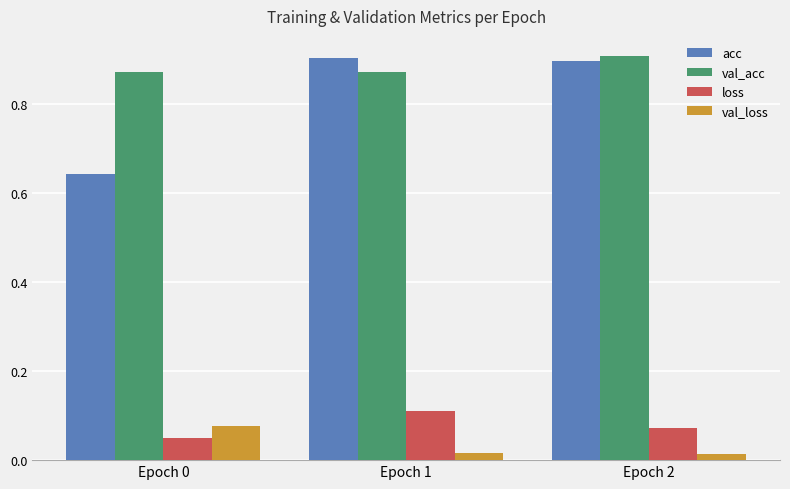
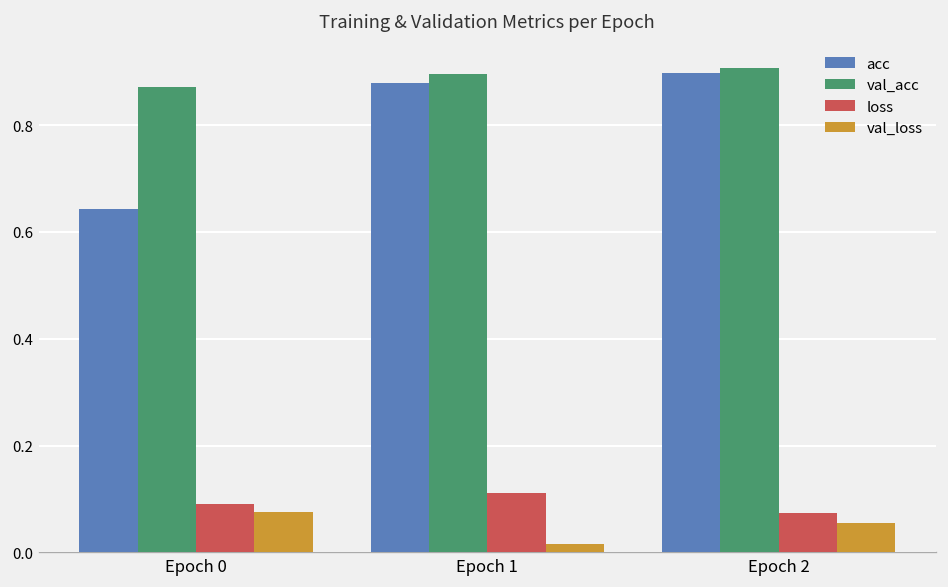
loss, Epoch 0: 0.05 -> 0.09
acc, Epoch 1: 0.90 -> 0.88
val_acc, Epoch 1: 0.87 -> 0.90
val_loss, Epoch 2: 0.01 -> 0.05
